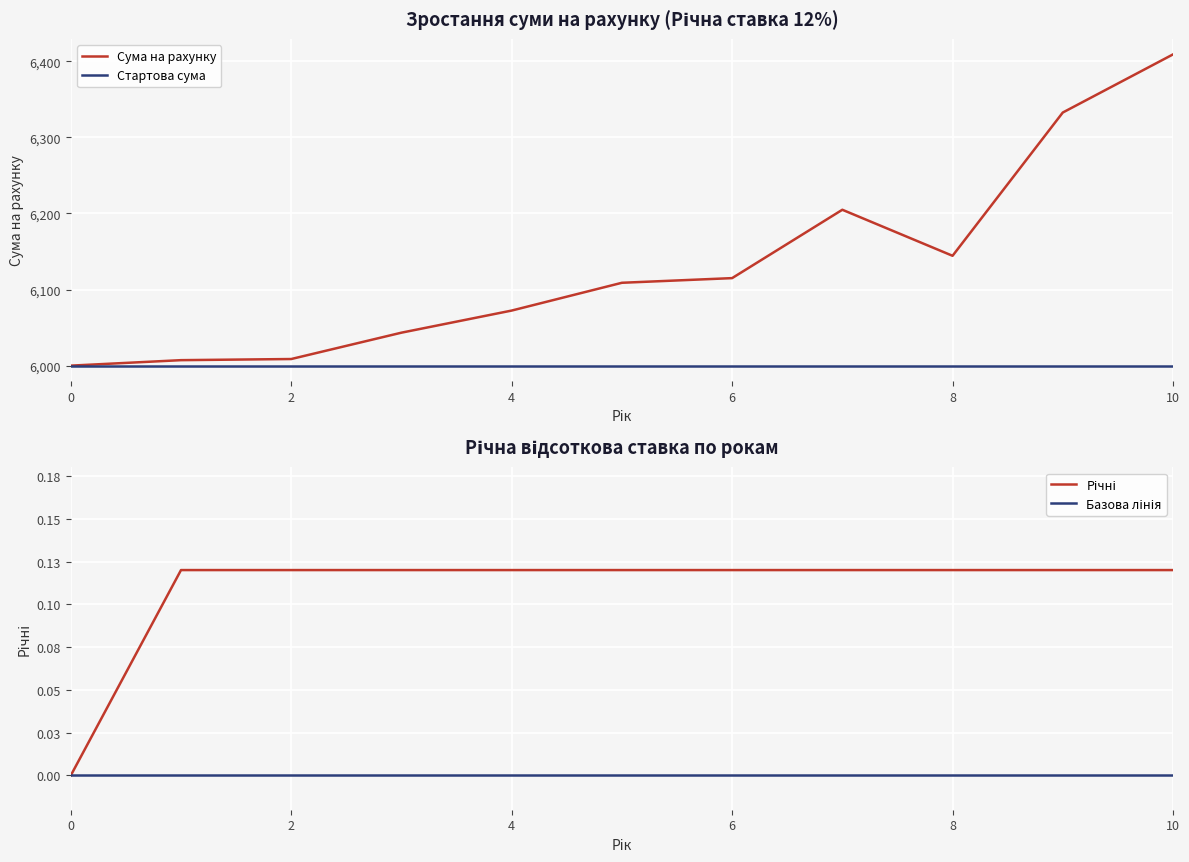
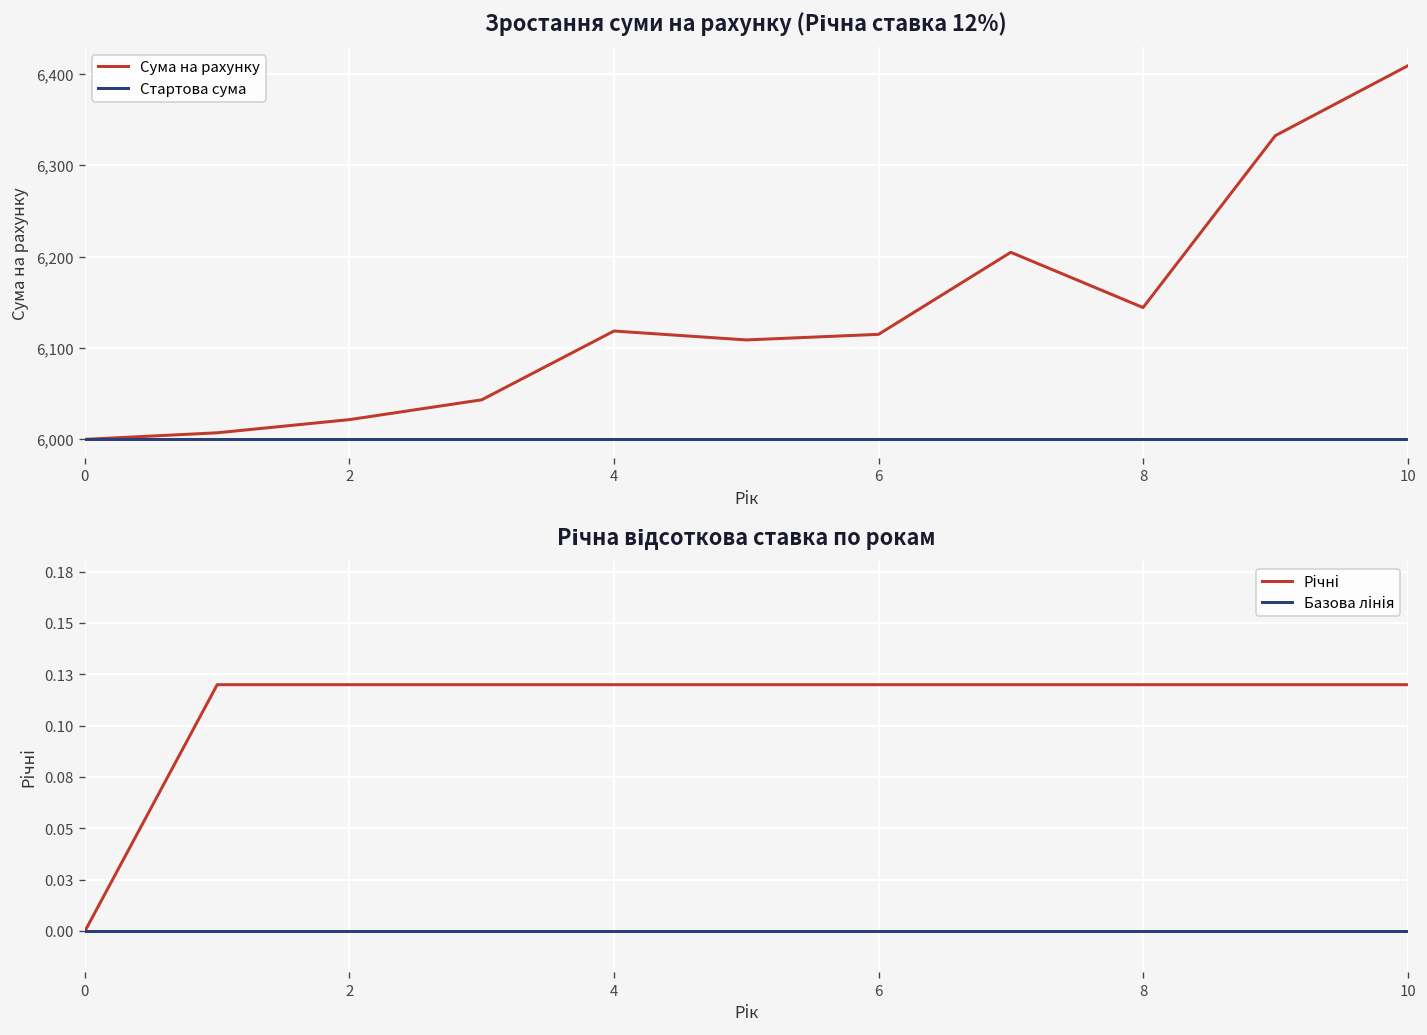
Зростання суми на рахунку (Річна ставка 12%), Сума на рахунку, 2: 6,010 -> 6,020
Зростання суми на рахунку (Річна ставка 12%), Сума на рахунку, 4: 6,070 -> 6,120
